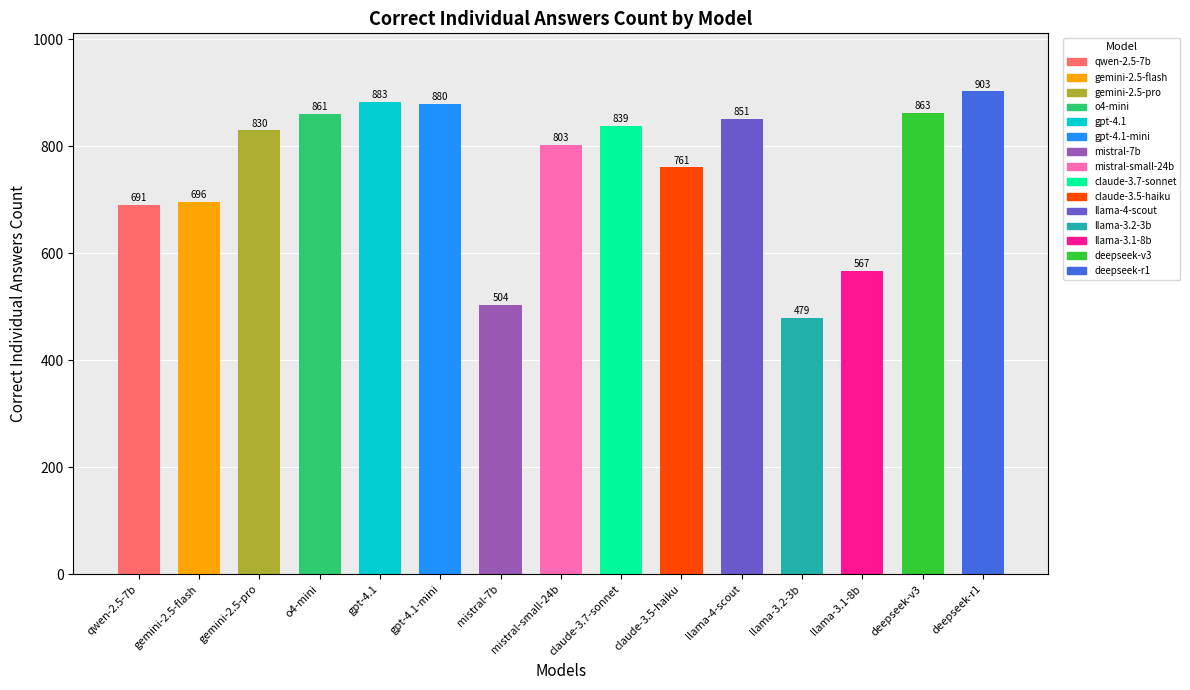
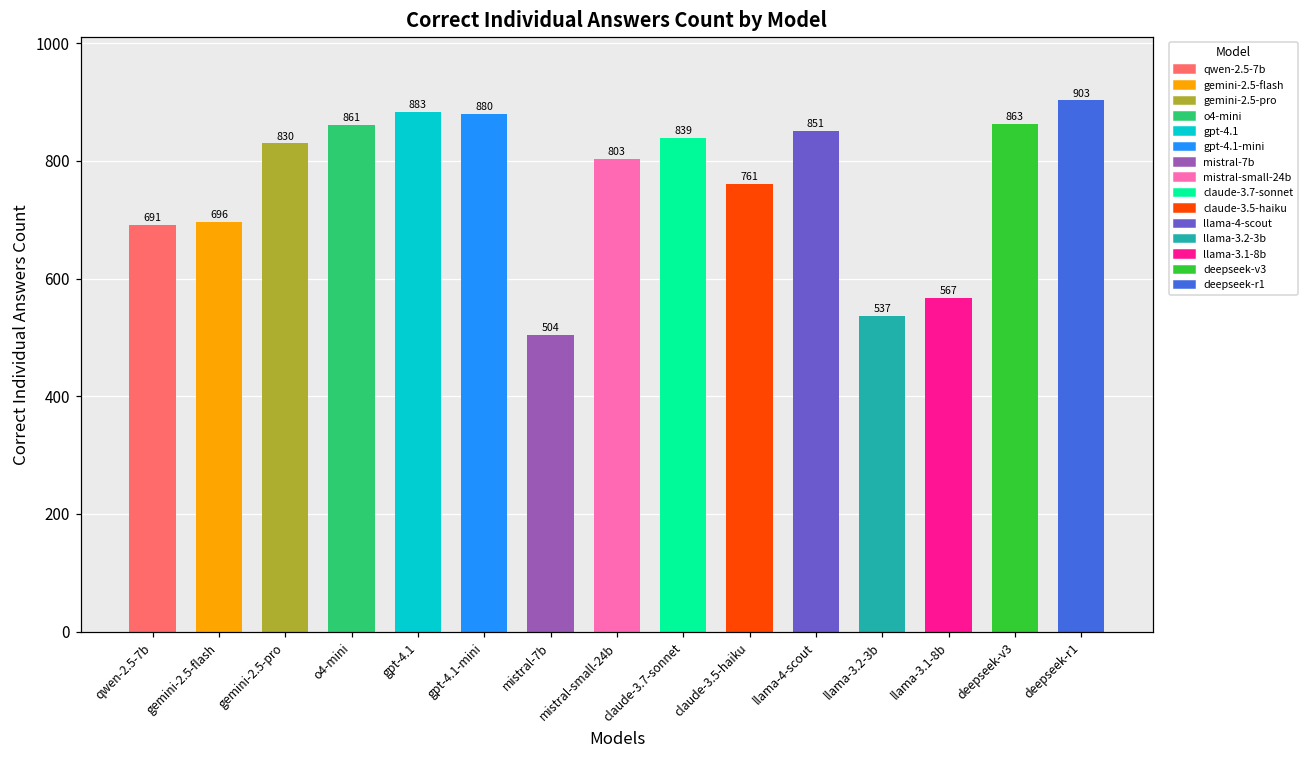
llama-3.2-3b: 479 -> 537
